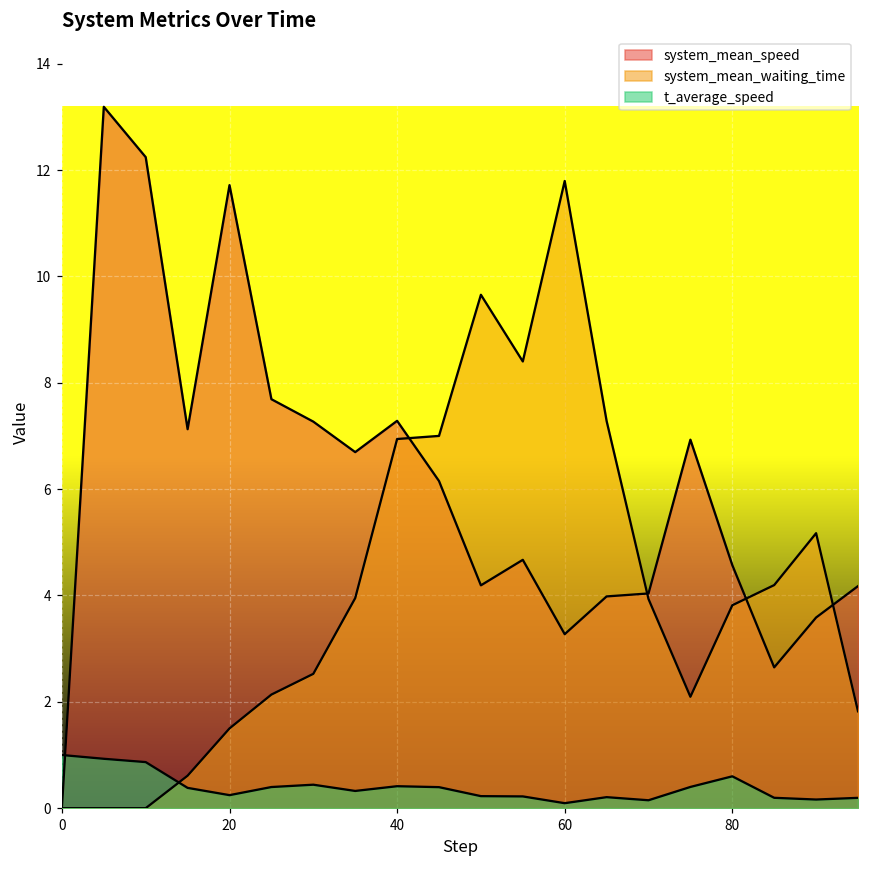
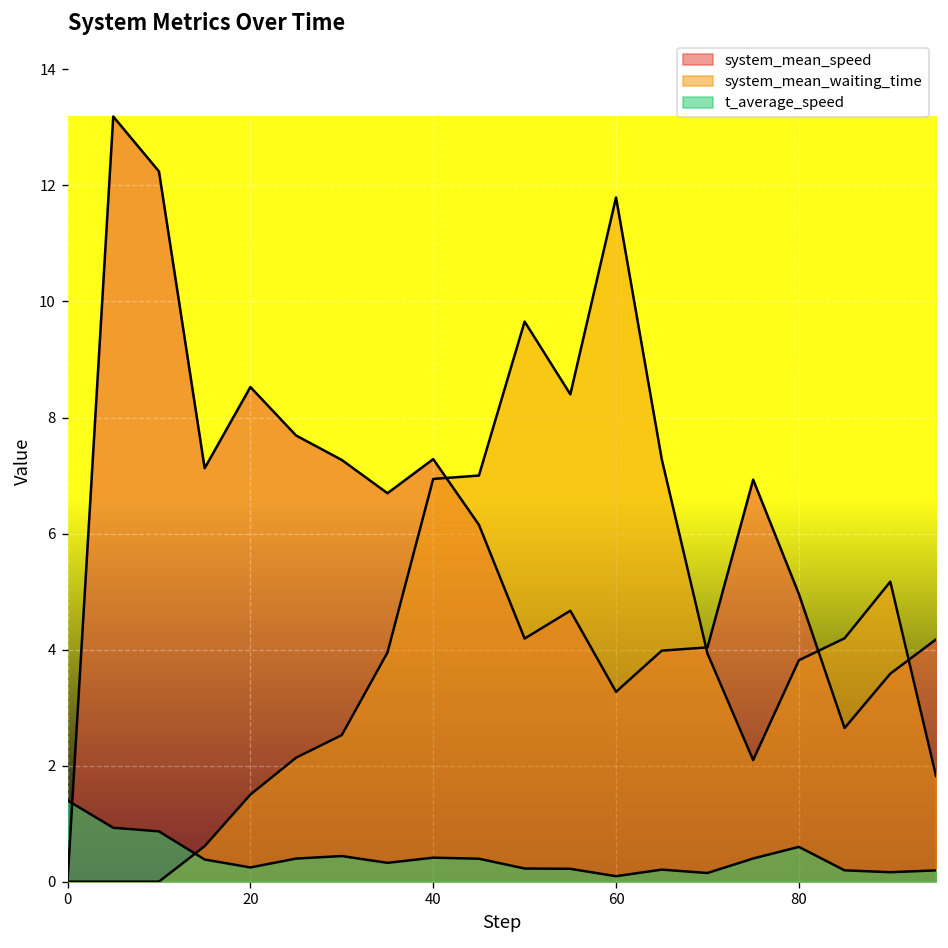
t_average_speed, 0: 1.0 -> 1.4
system_mean_speed, 20: 11.7 -> 8.5
system_mean_speed, 80: 4.6 -> 5.0
